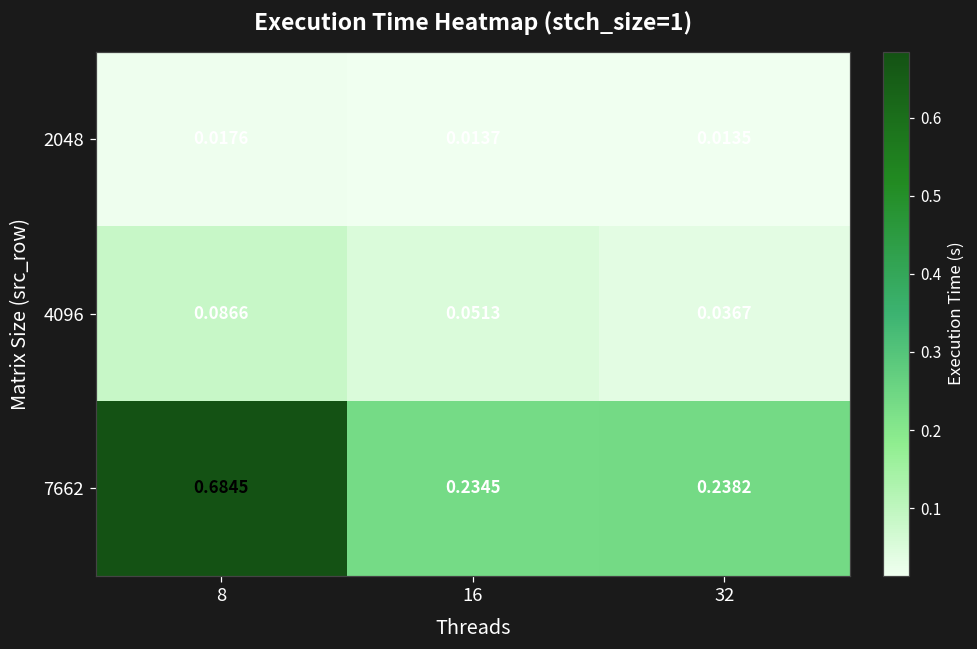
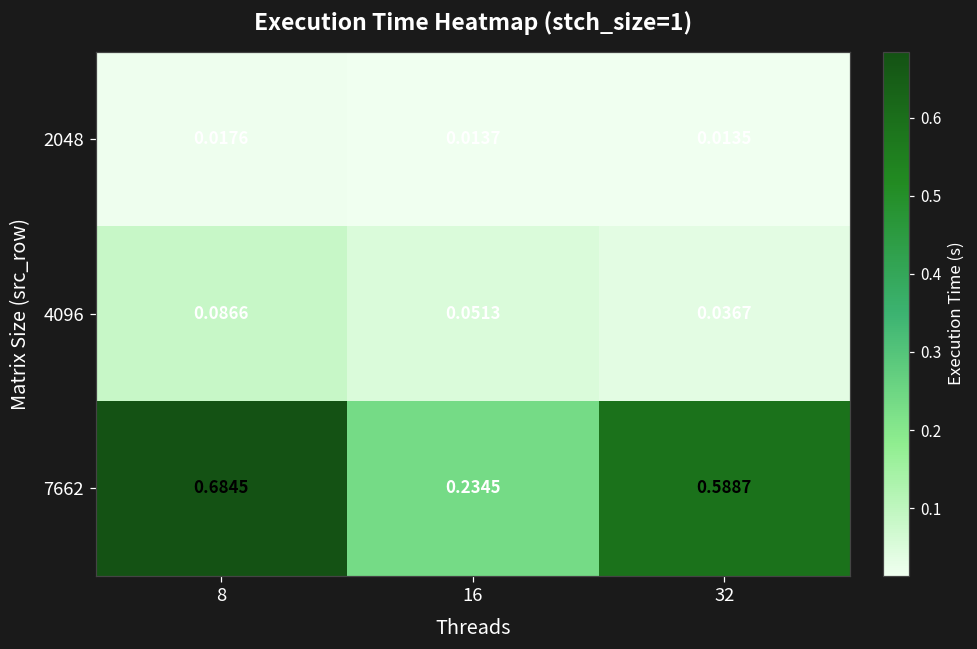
7662, 32: 0.2382 -> 0.5887
